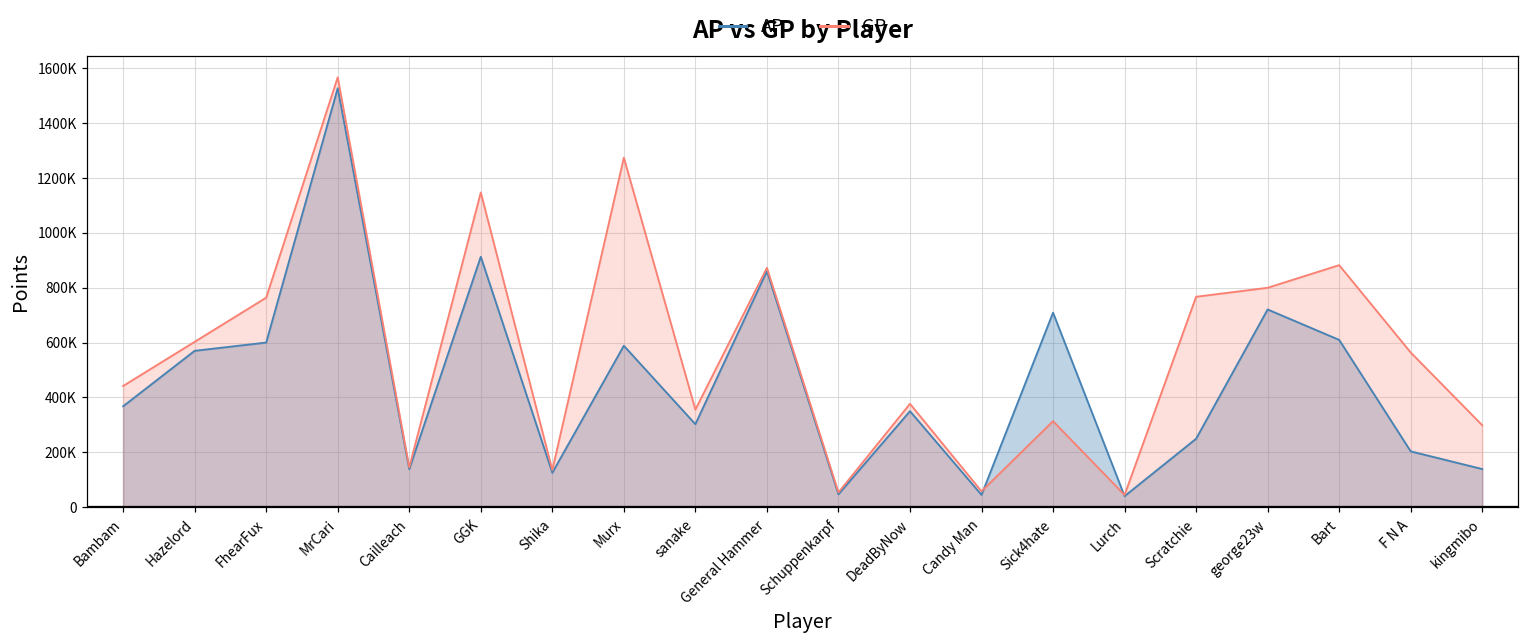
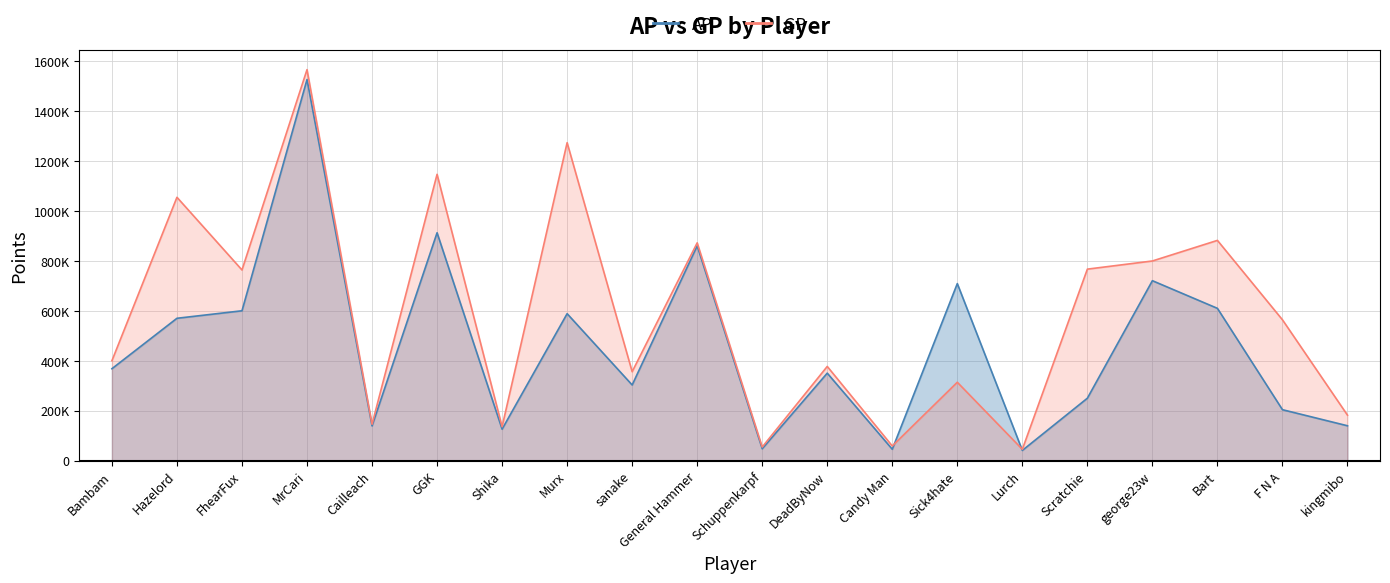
GP, Bambam: 440000 -> 400000
GP, Hazelord: 600000 -> 1050000
GP, kingmibo: 300000 -> 180000
